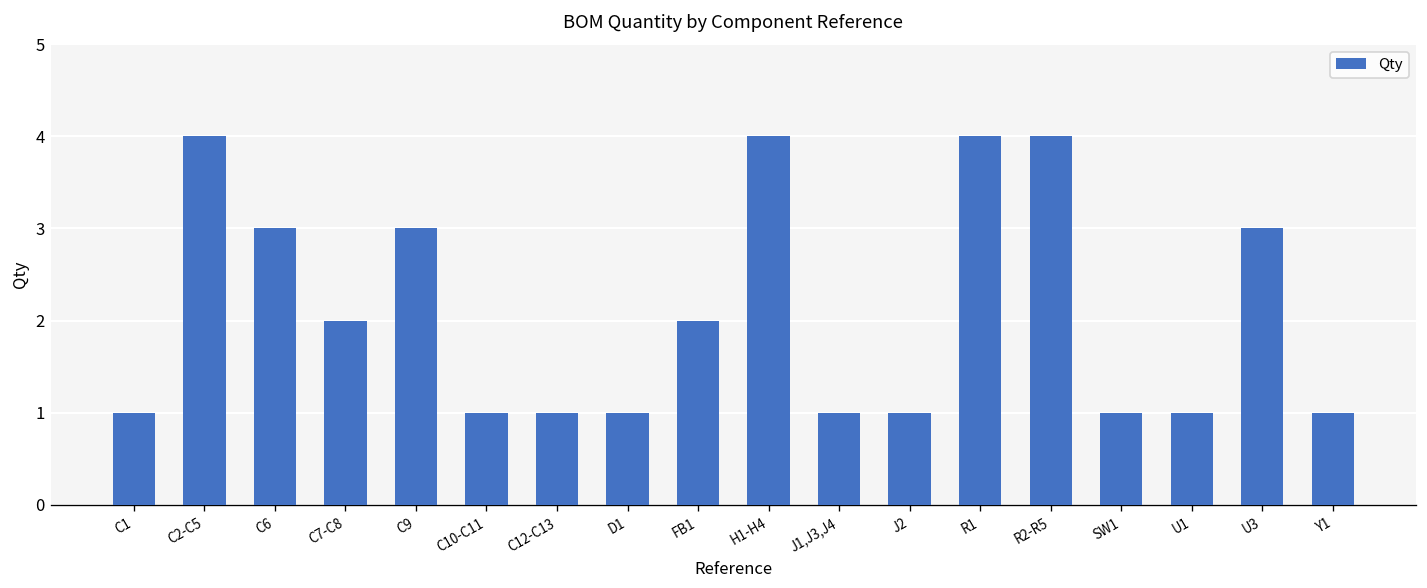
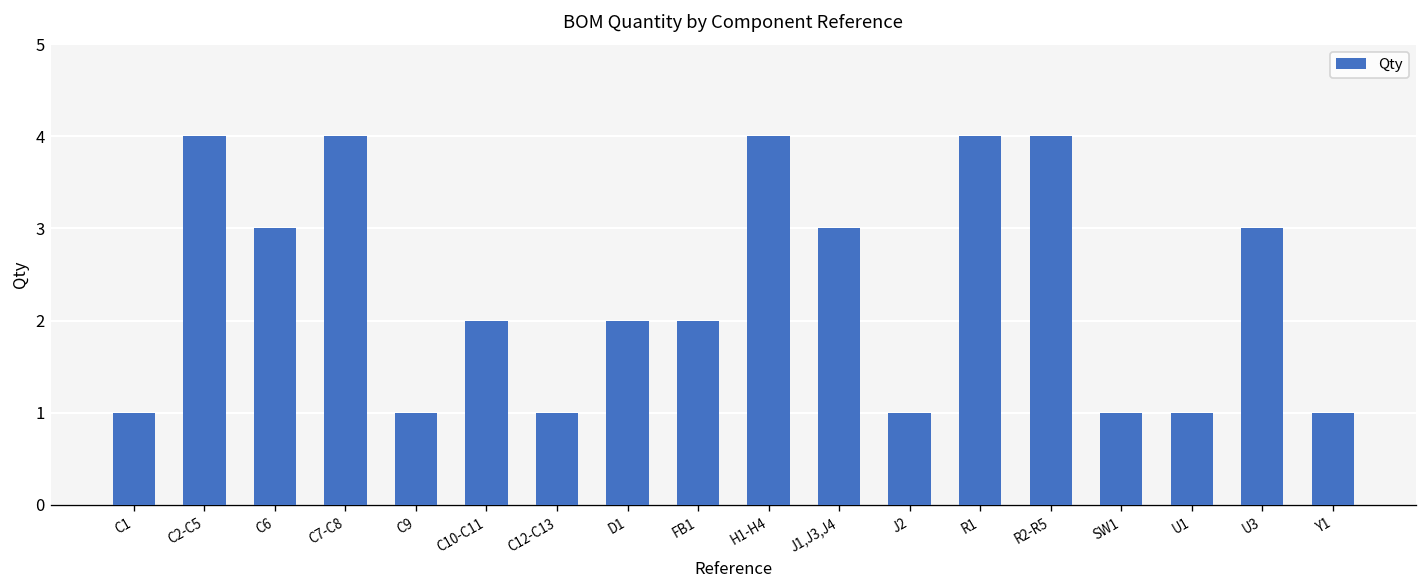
C7-C8: 2 -> 4
C9: 3 -> 1
C10-C11: 1 -> 2
D1: 1 -> 2
J1,J3,J4: 1 -> 3
